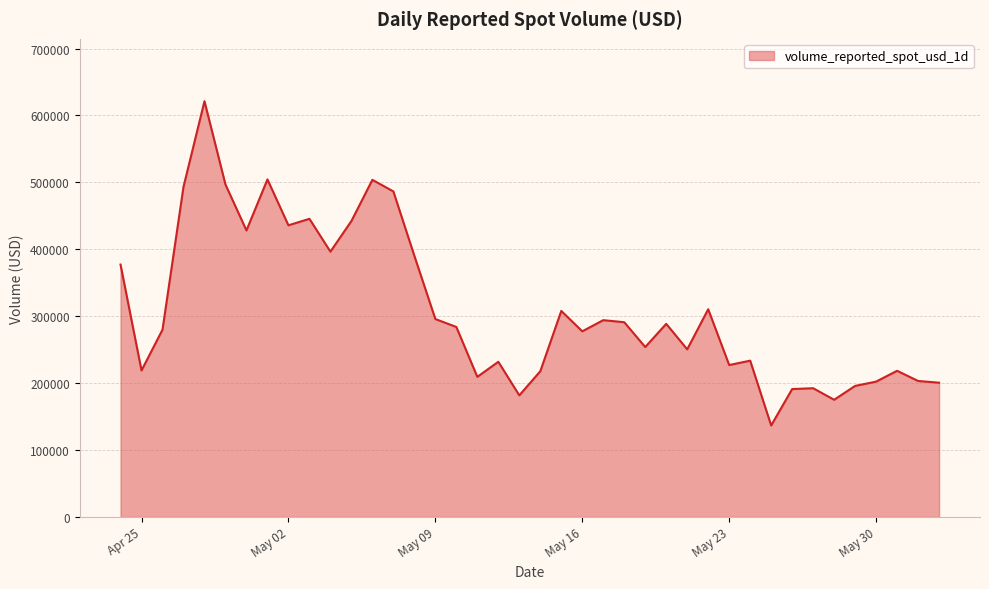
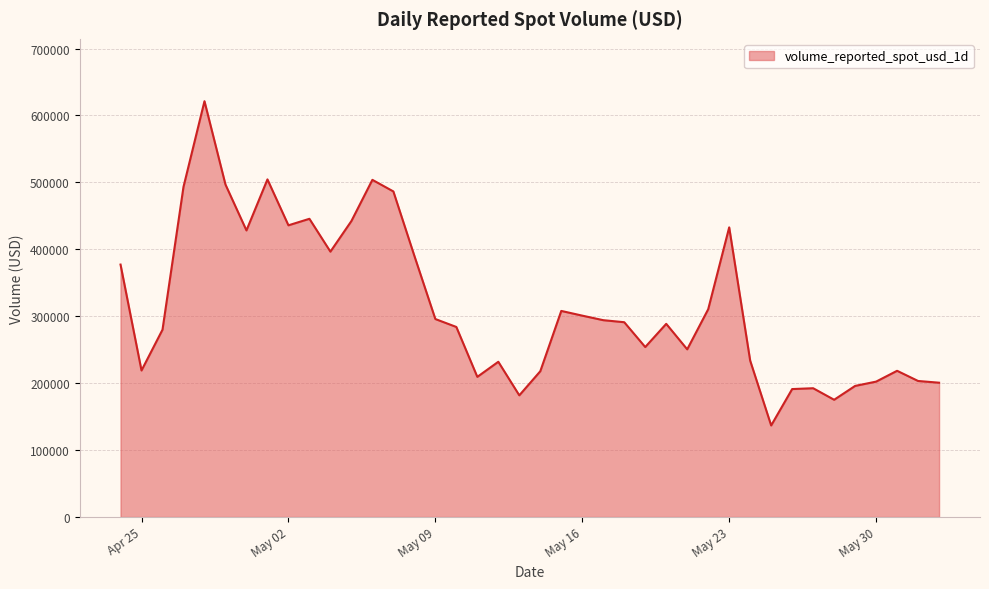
May 16: 280000 -> 300000
May 23: 230000 -> 430000
